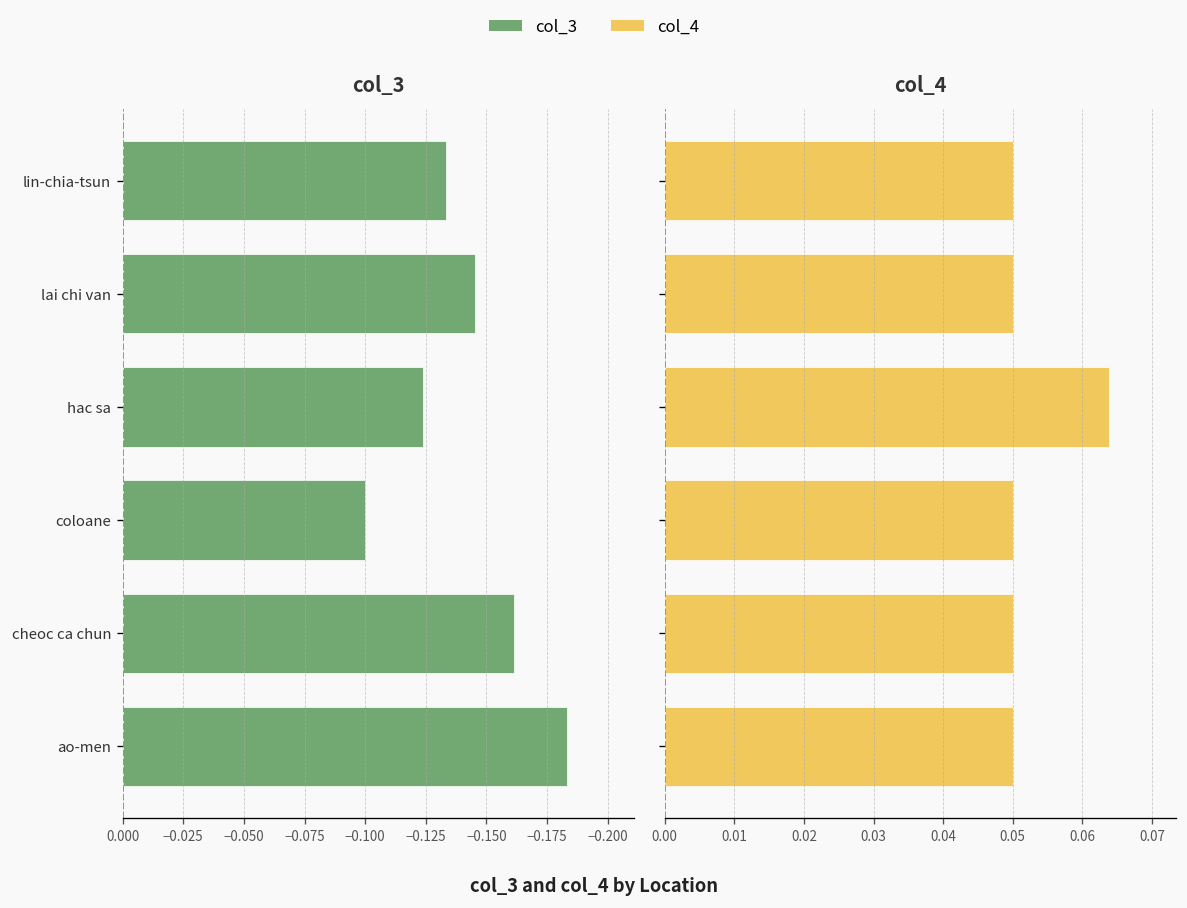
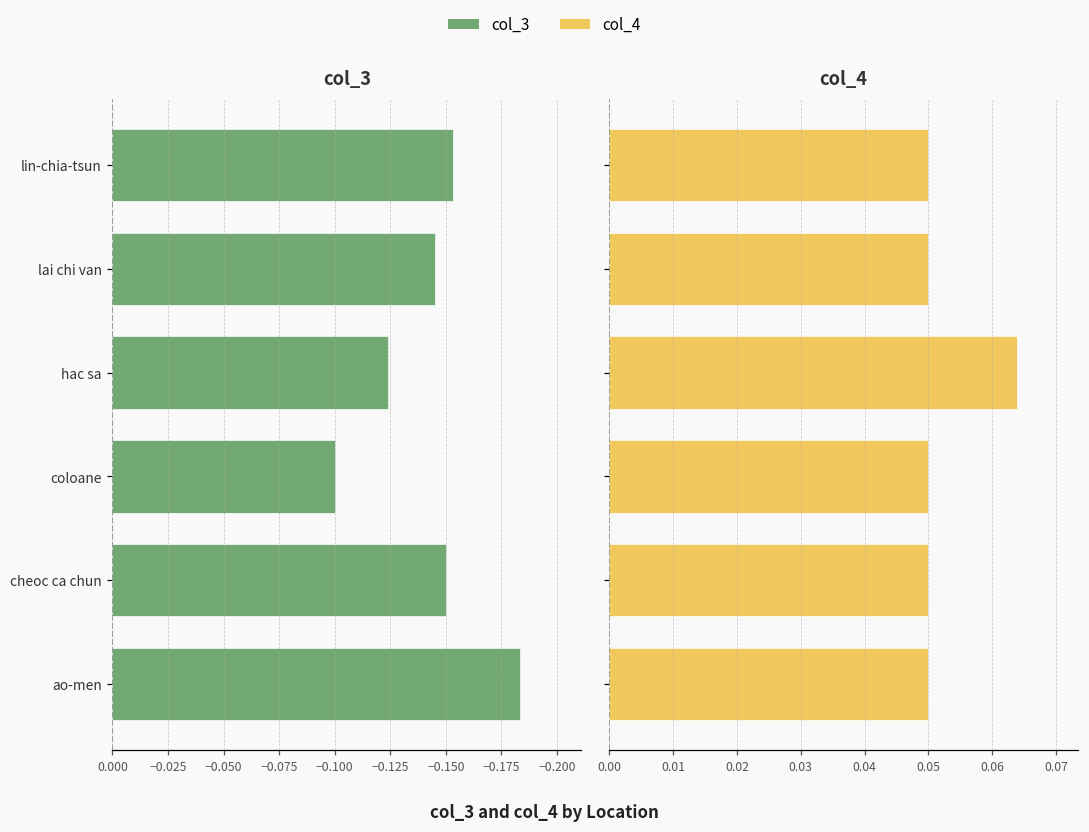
col_3, lin-chia-tsun: -0.133 -> -0.153
col_3, cheoc ca chun: -0.161 -> -0.150
